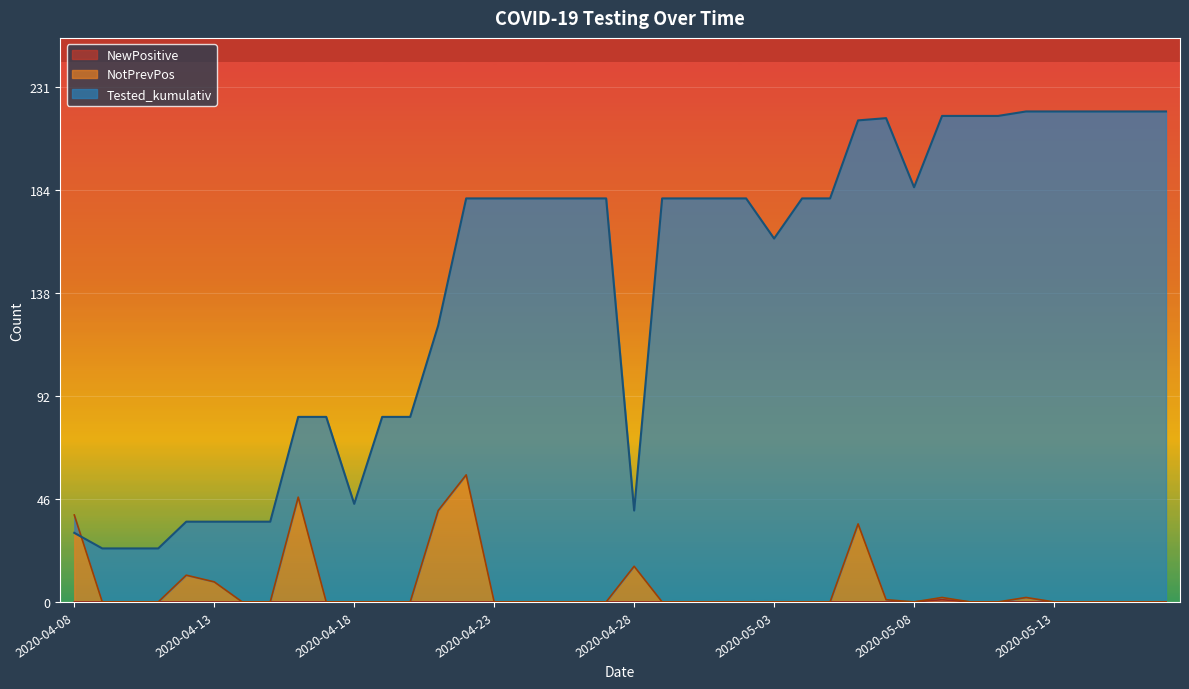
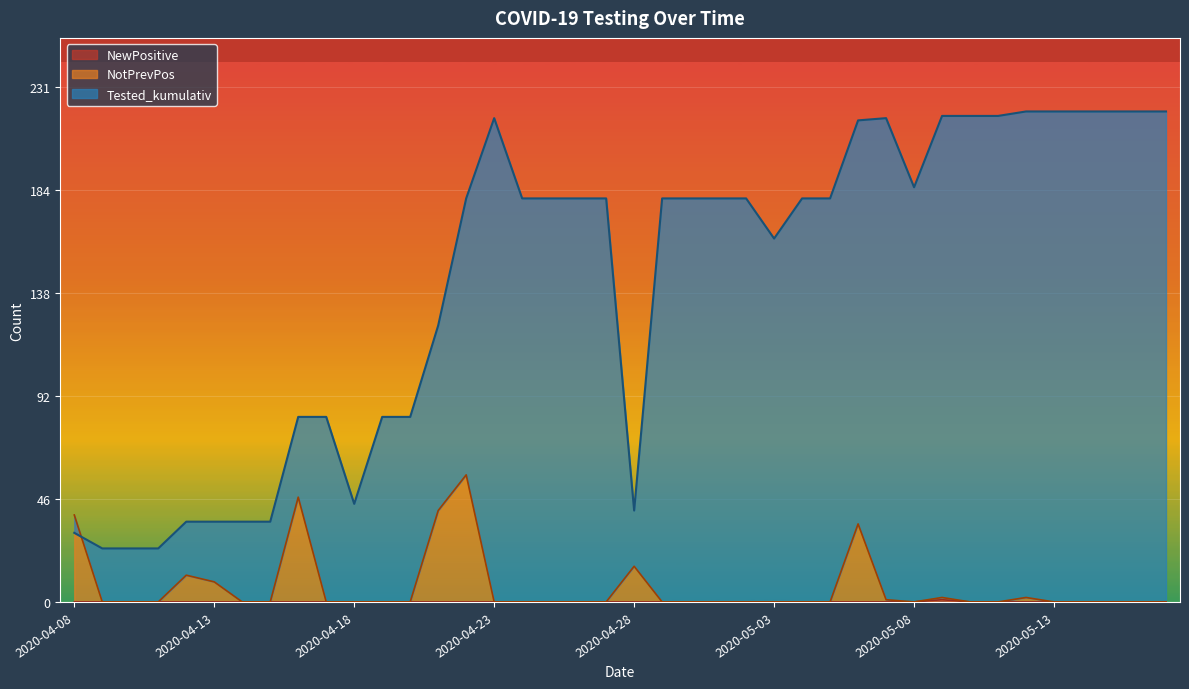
Tested_kumulativ, 2020-04-23: 181 -> 217
